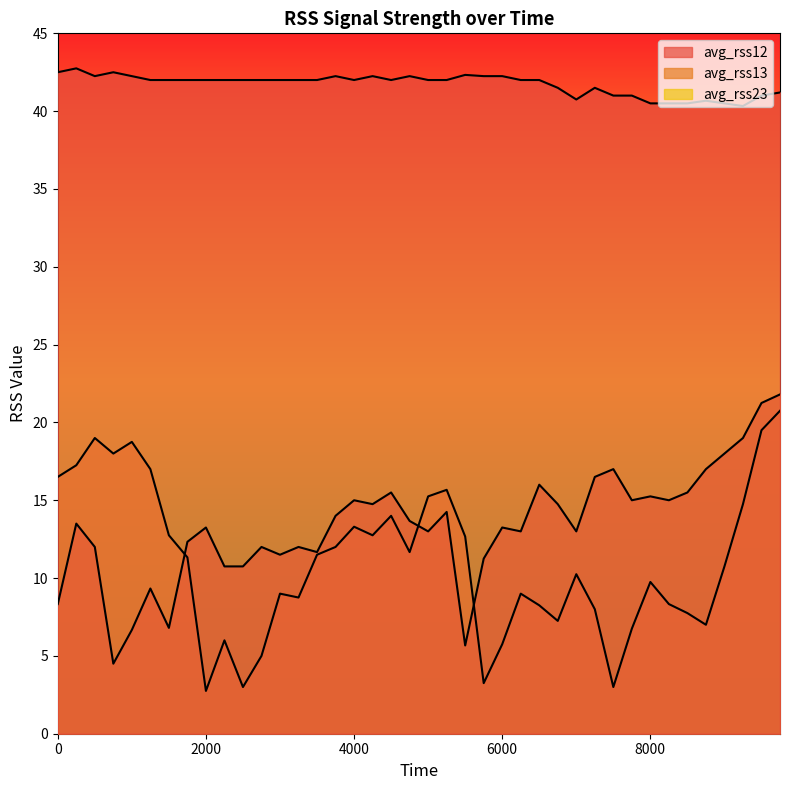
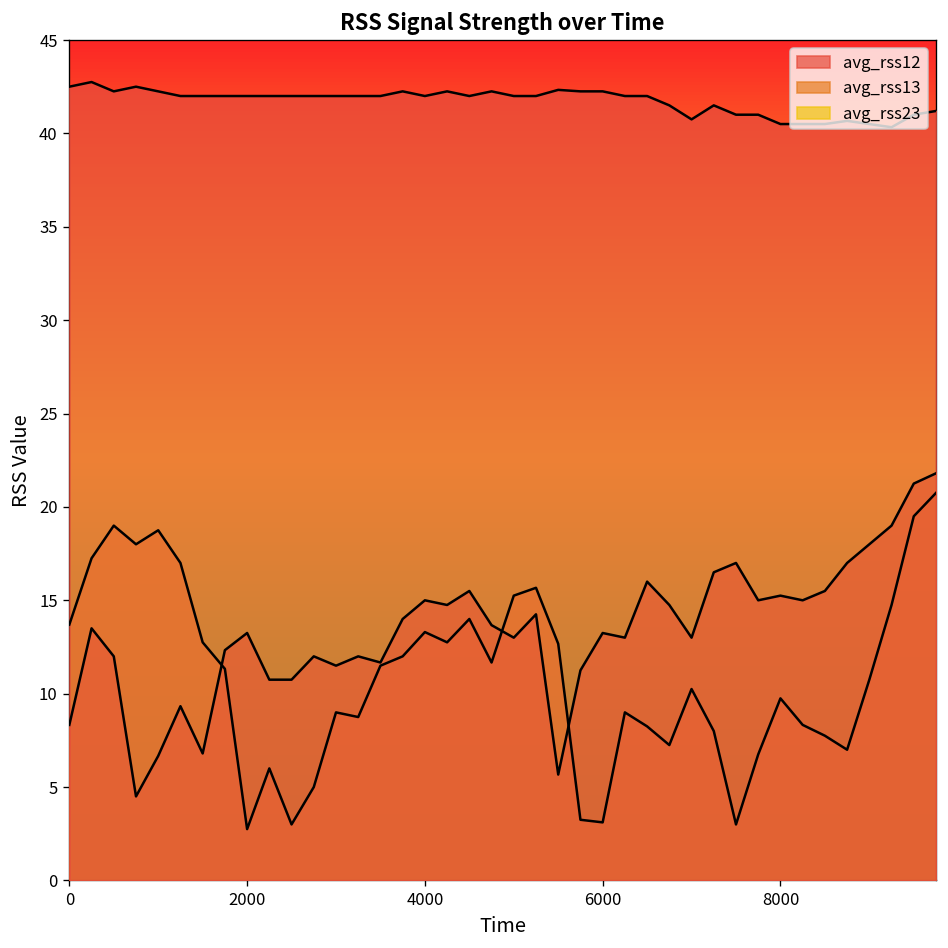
avg_rss23, 0: 16.5 -> 13.7
avg_rss23, 6000: 5.8 -> 3.1
